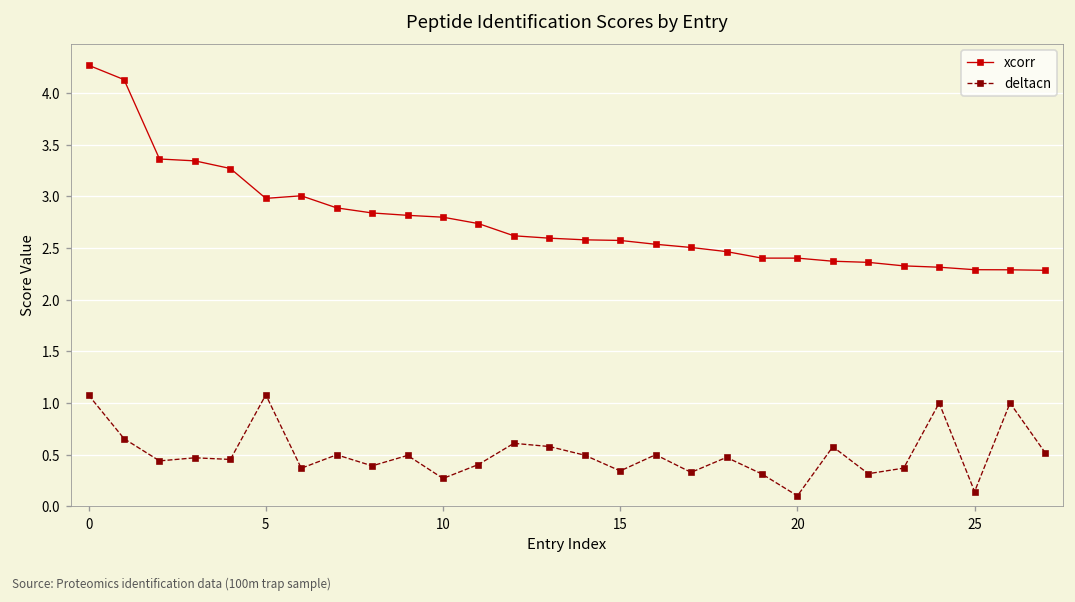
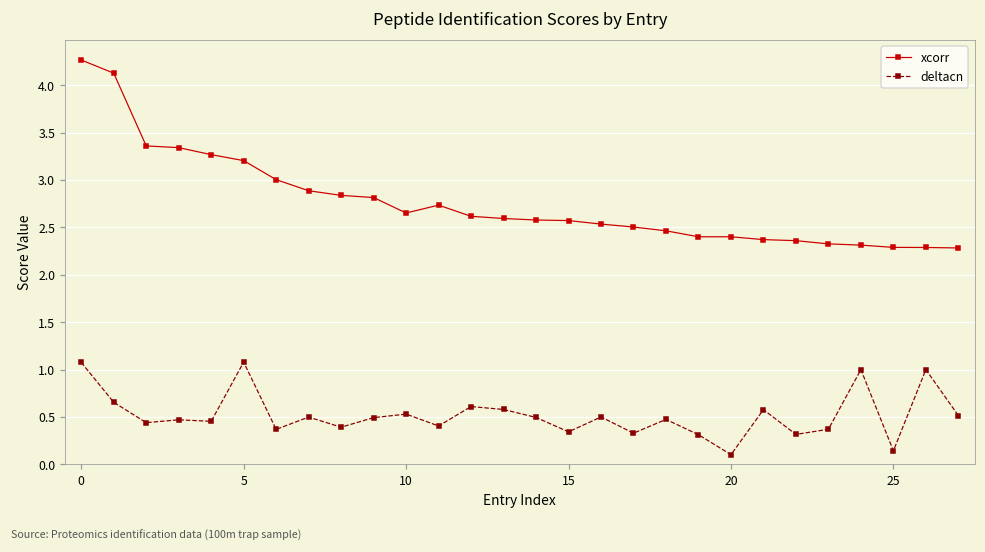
xcorr, 5: 3.0 -> 3.2
xcorr, 10: 2.8 -> 2.7
deltacn, 10: 0.3 -> 0.5
